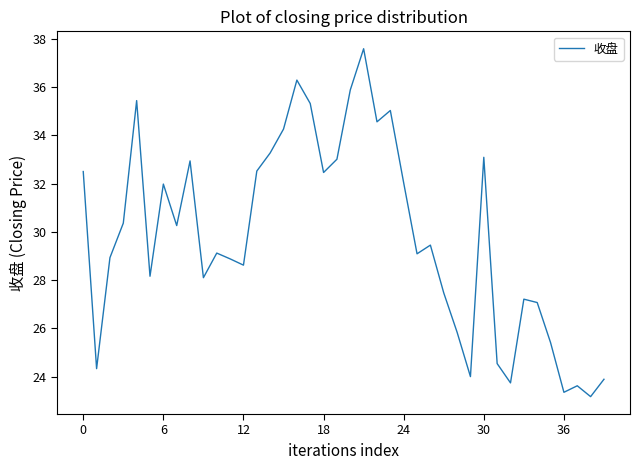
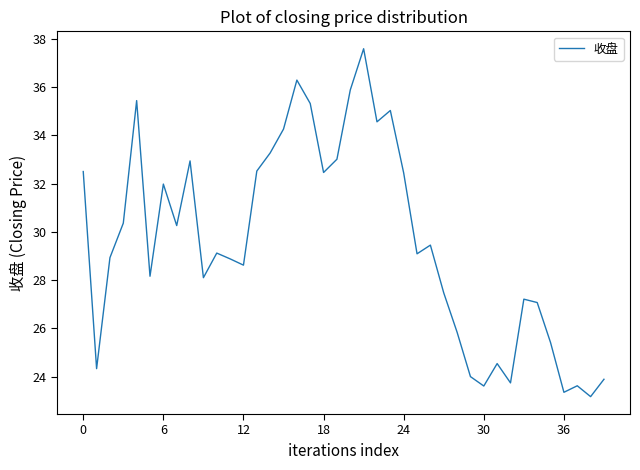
24: 32.0 -> 32.4
30: 33.1 -> 23.6
